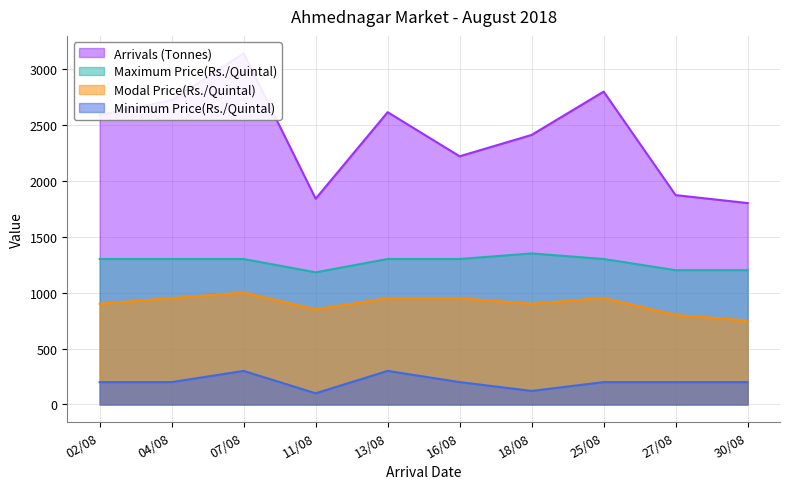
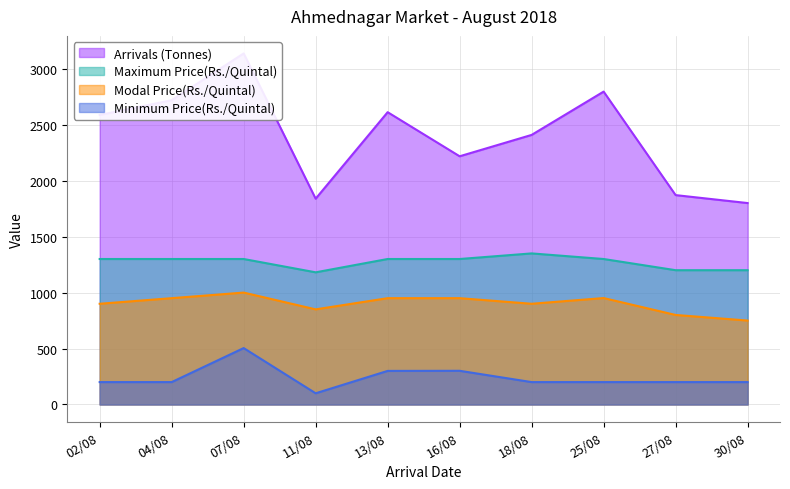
Minimum Price(Rs./Quintal), 07/08: 300 -> 500
Minimum Price(Rs./Quintal), 16/08: 200 -> 300
Minimum Price(Rs./Quintal), 18/08: 120 -> 200
